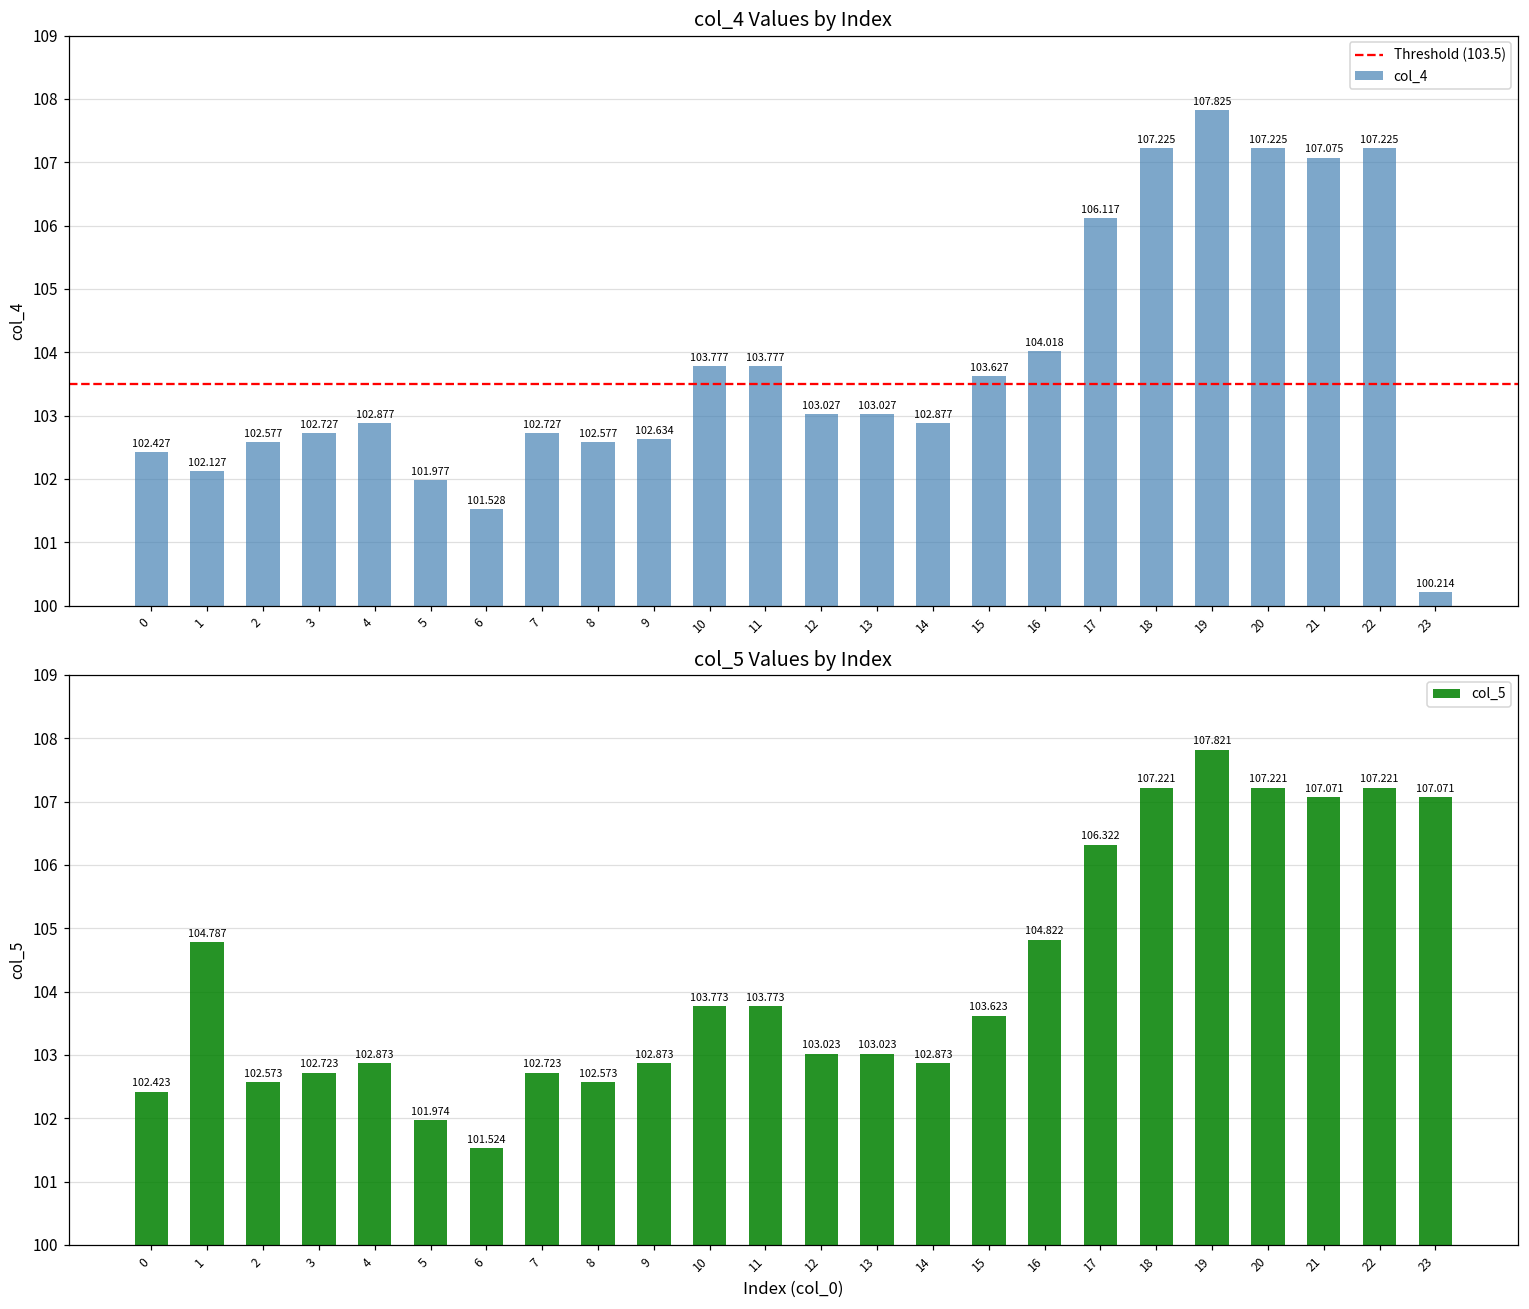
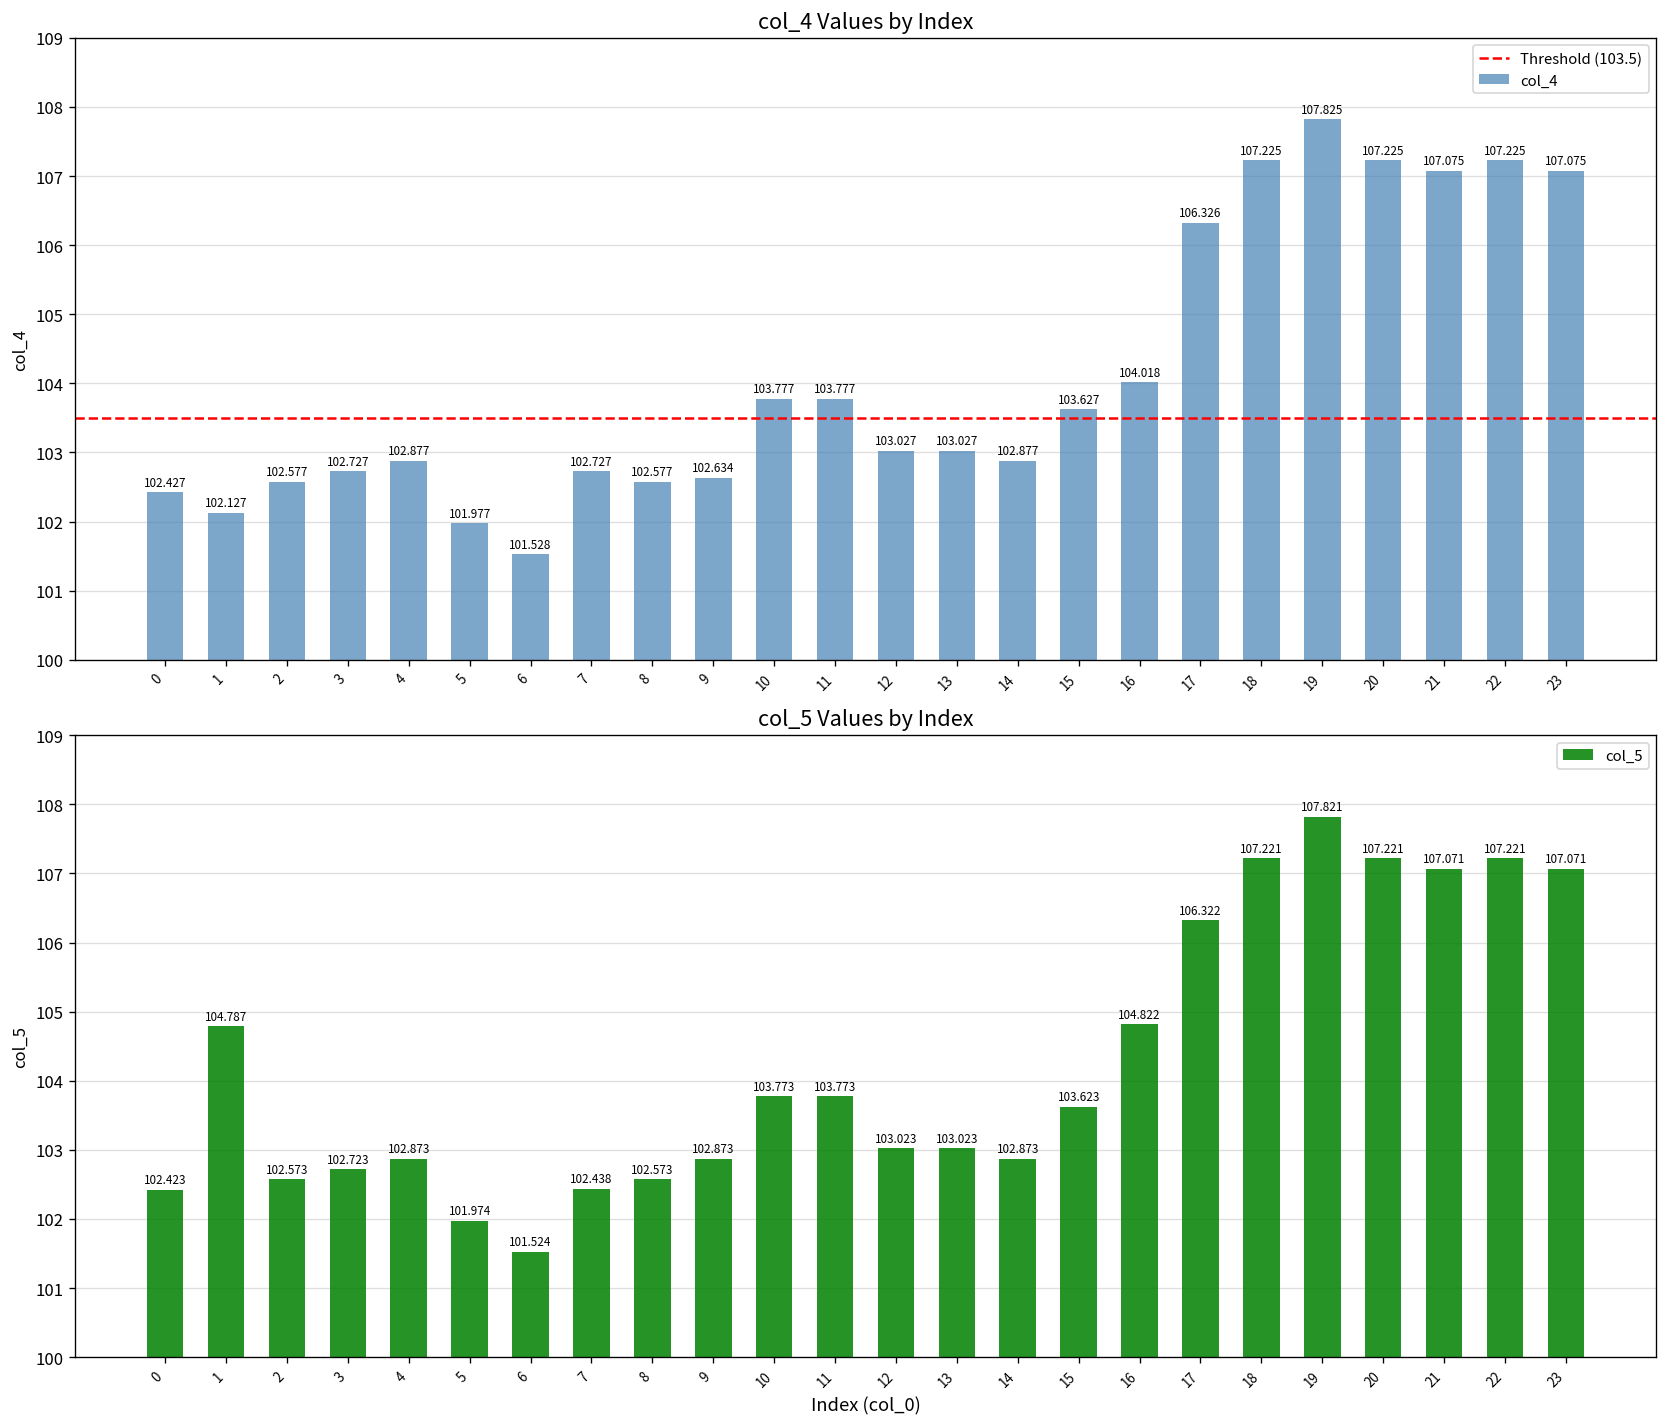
col_4 Values by Index, 17: 106.117 -> 106.326
col_4 Values by Index, 23: 100.214 -> 107.075
col_5 Values by Index, 7: 102.723 -> 102.438
